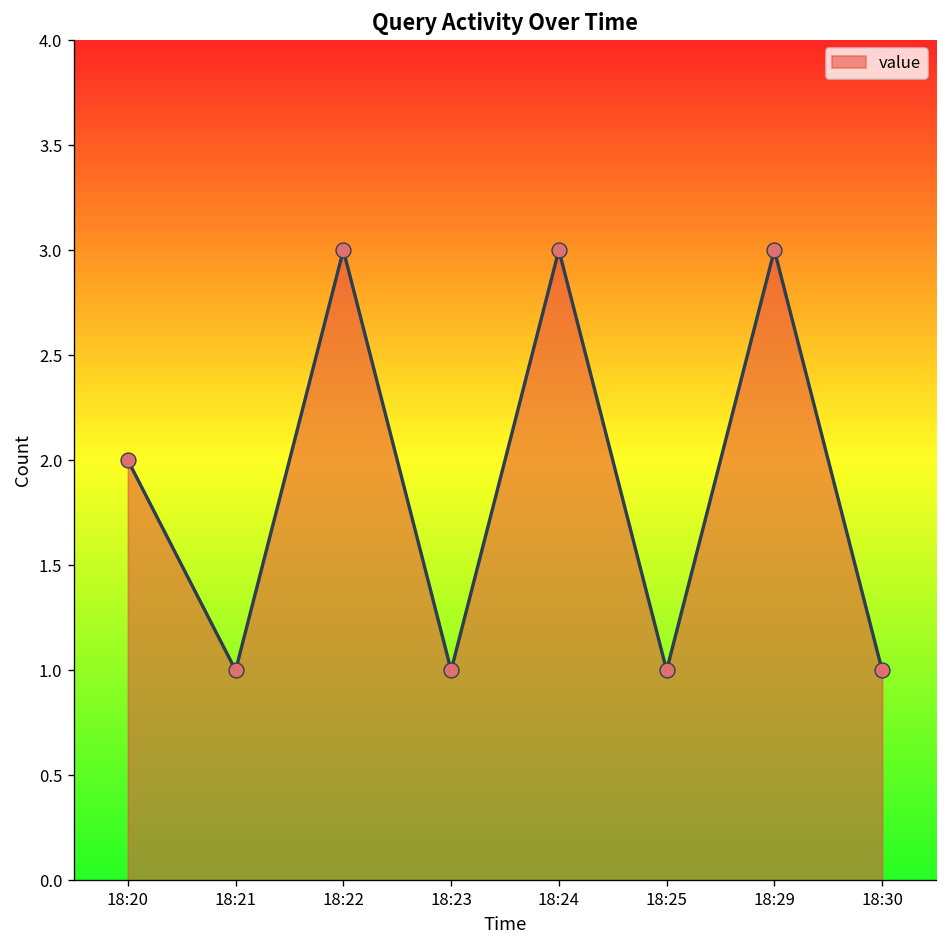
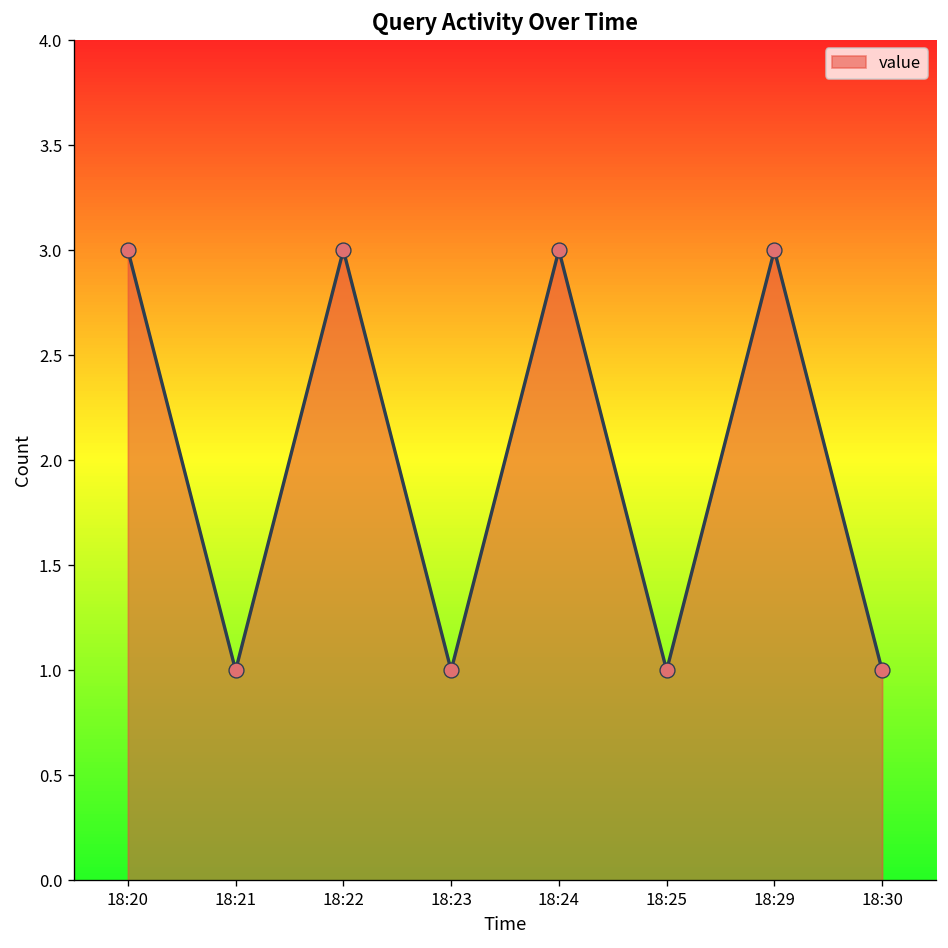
18:20: 2 -> 3
